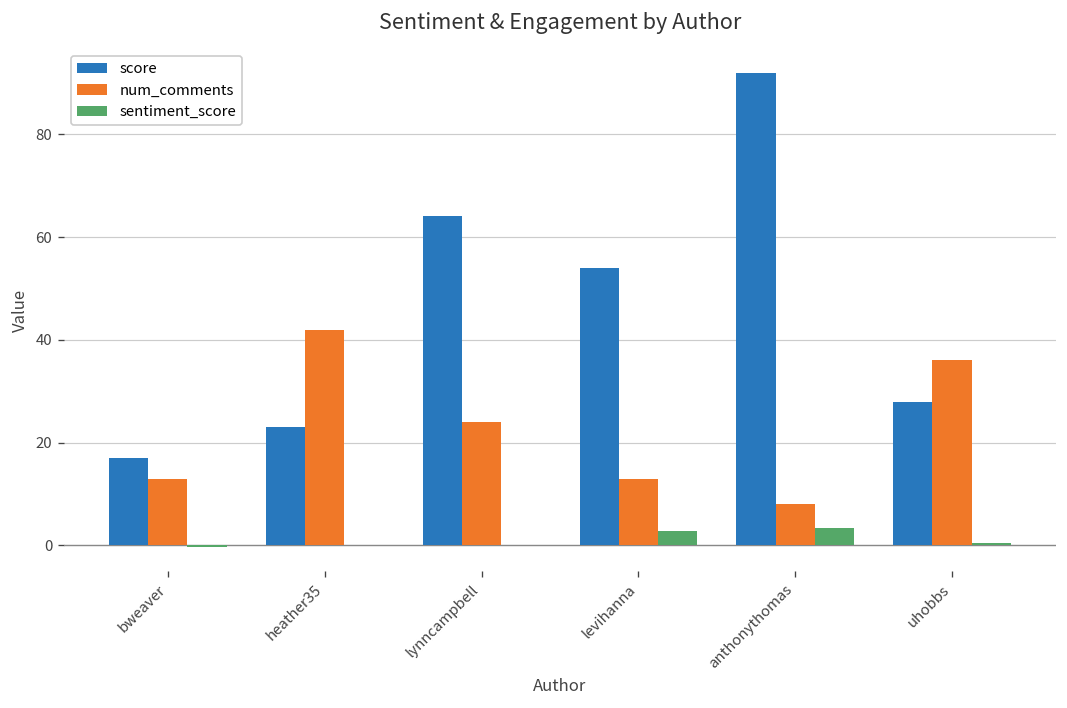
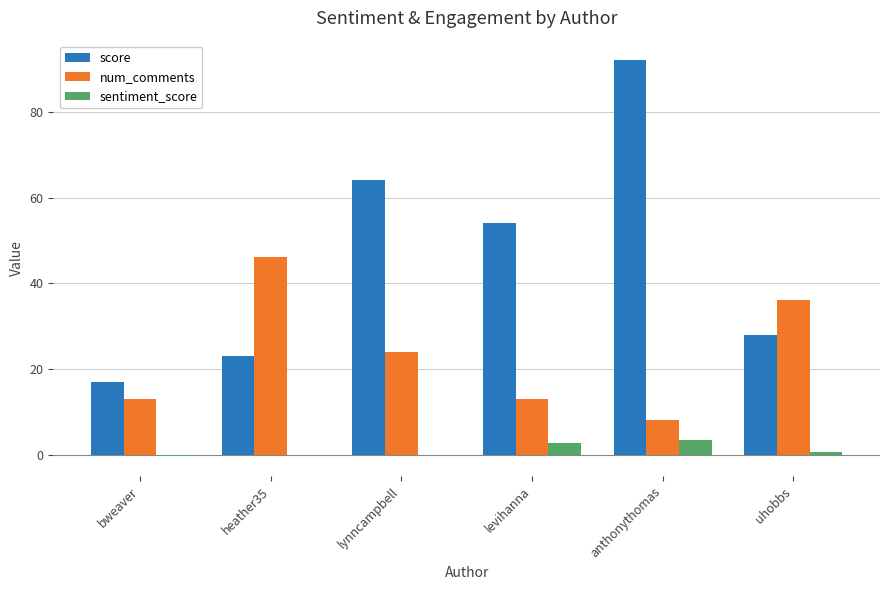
num_comments, heather35: 42 -> 46
